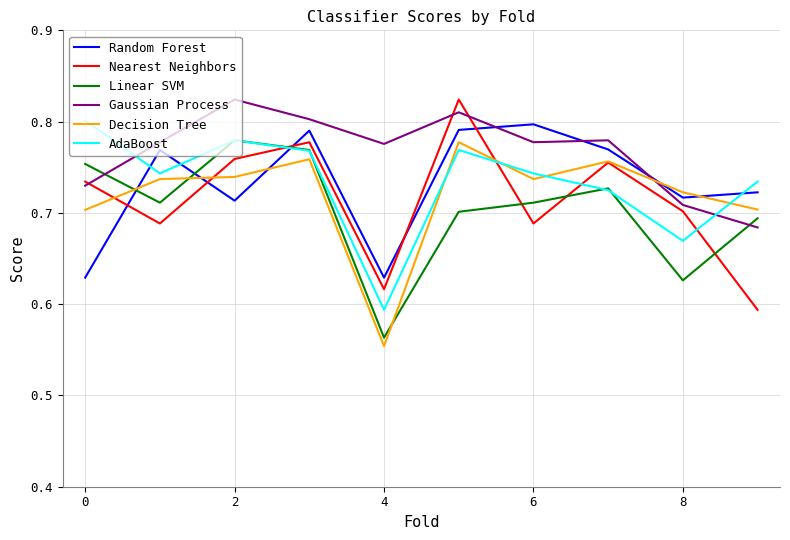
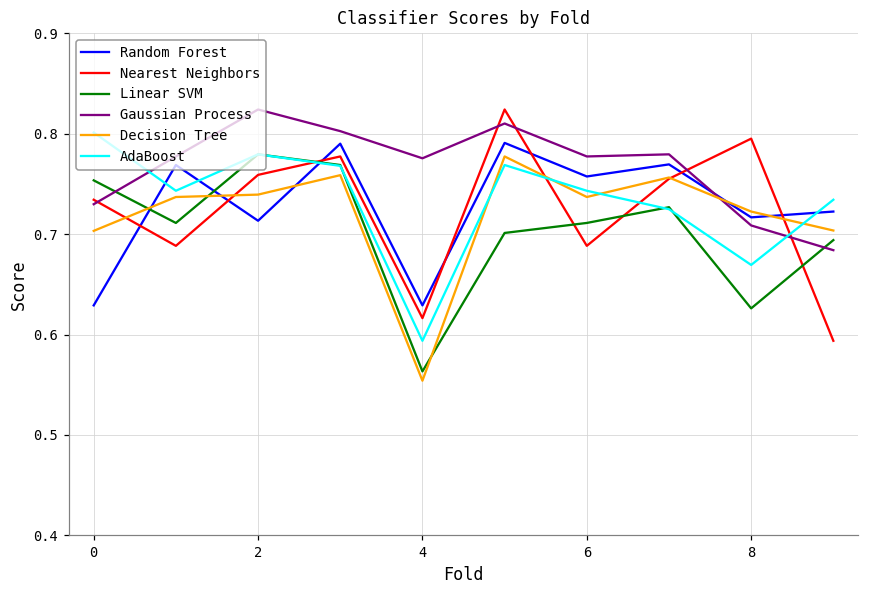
Random Forest, 6: 0.80 -> 0.76
Nearest Neighbors, 8: 0.70 -> 0.80
